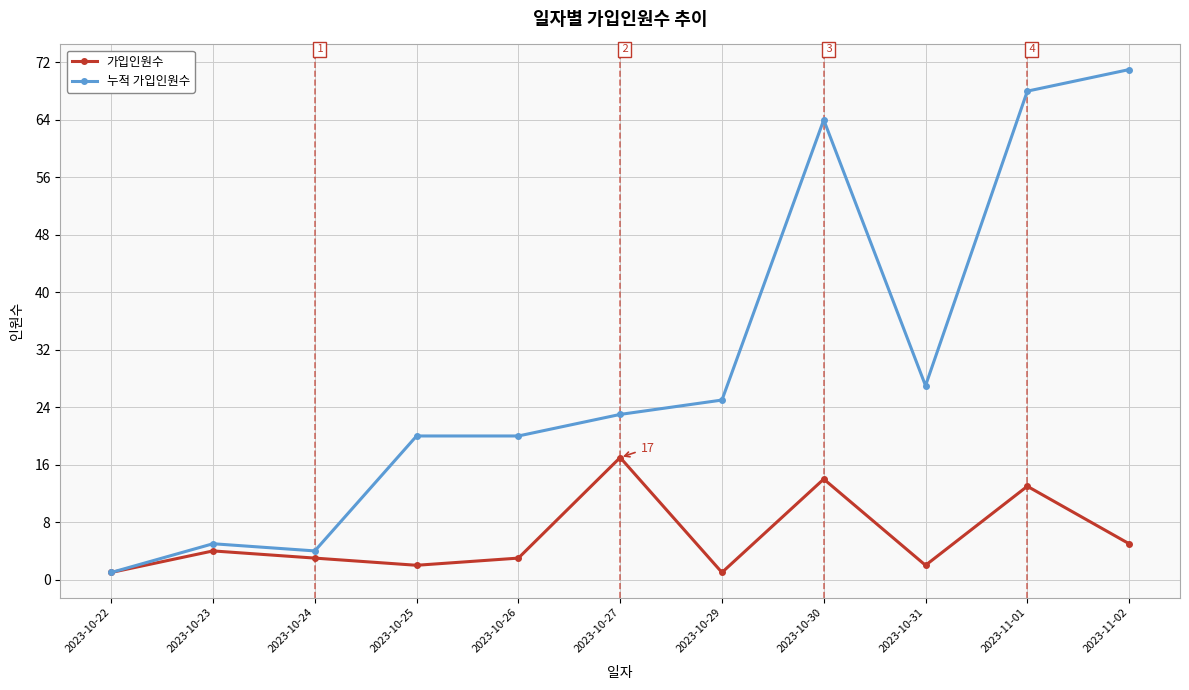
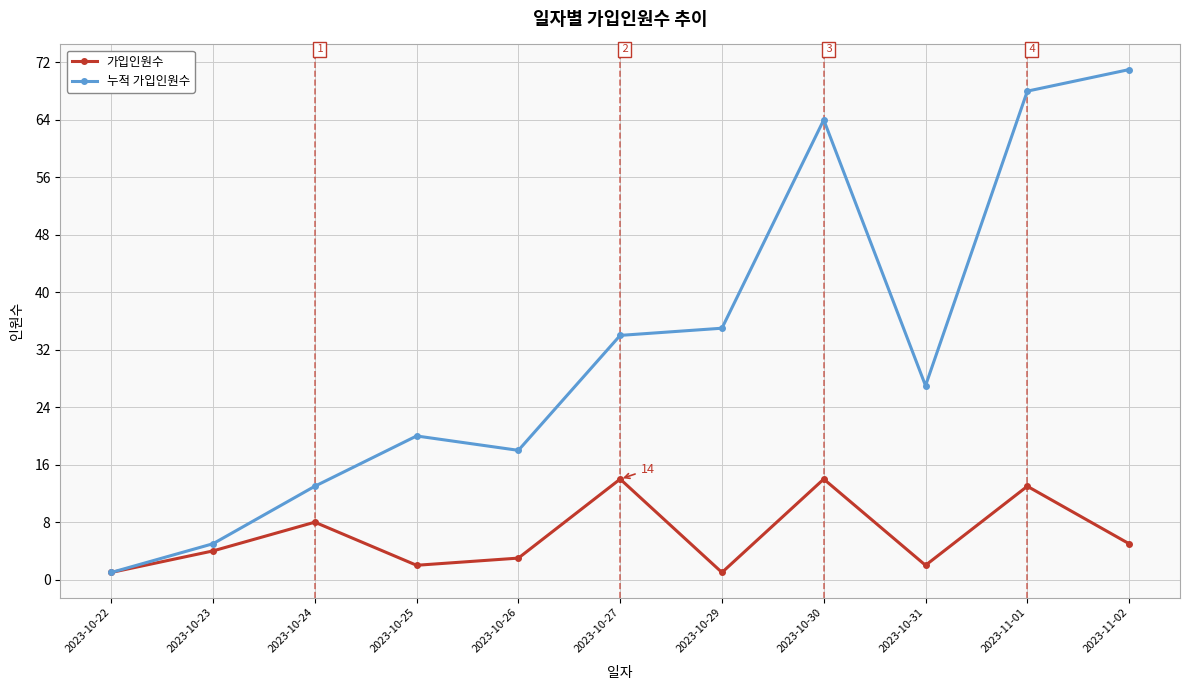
가입인원수, 2023-10-24: 3 -> 8
누적 가입인원수, 2023-10-24: 4 -> 13
누적 가입인원수, 2023-10-26: 20 -> 18
가입인원수, 2023-10-27: 17 -> 14
누적 가입인원수, 2023-10-27: 23 -> 34
누적 가입인원수, 2023-10-29: 25 -> 35
